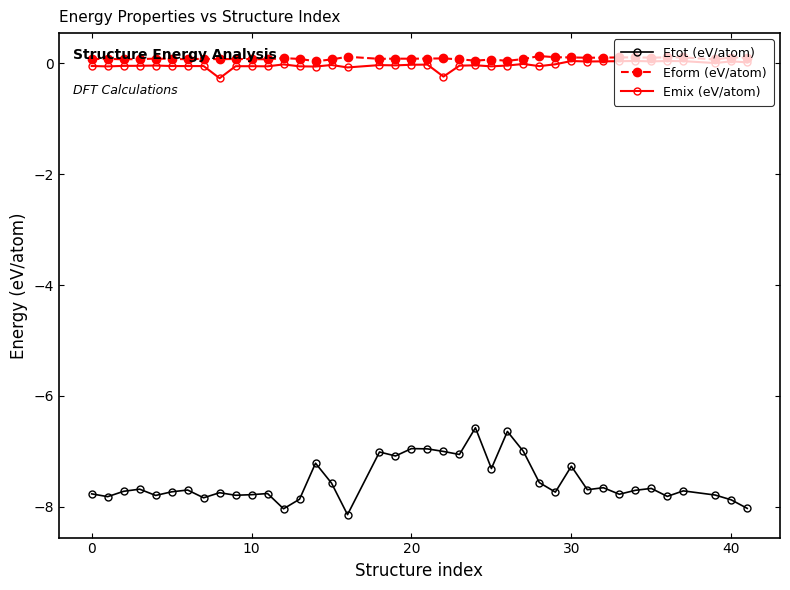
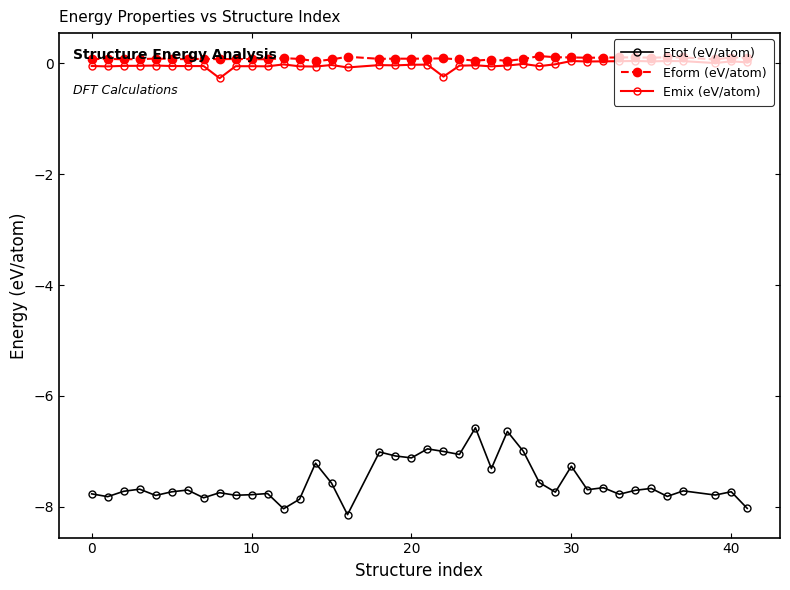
Etot (eV/atom), 20: -7.0 -> -7.1
Etot (eV/atom), 40: -7.9 -> -7.7
